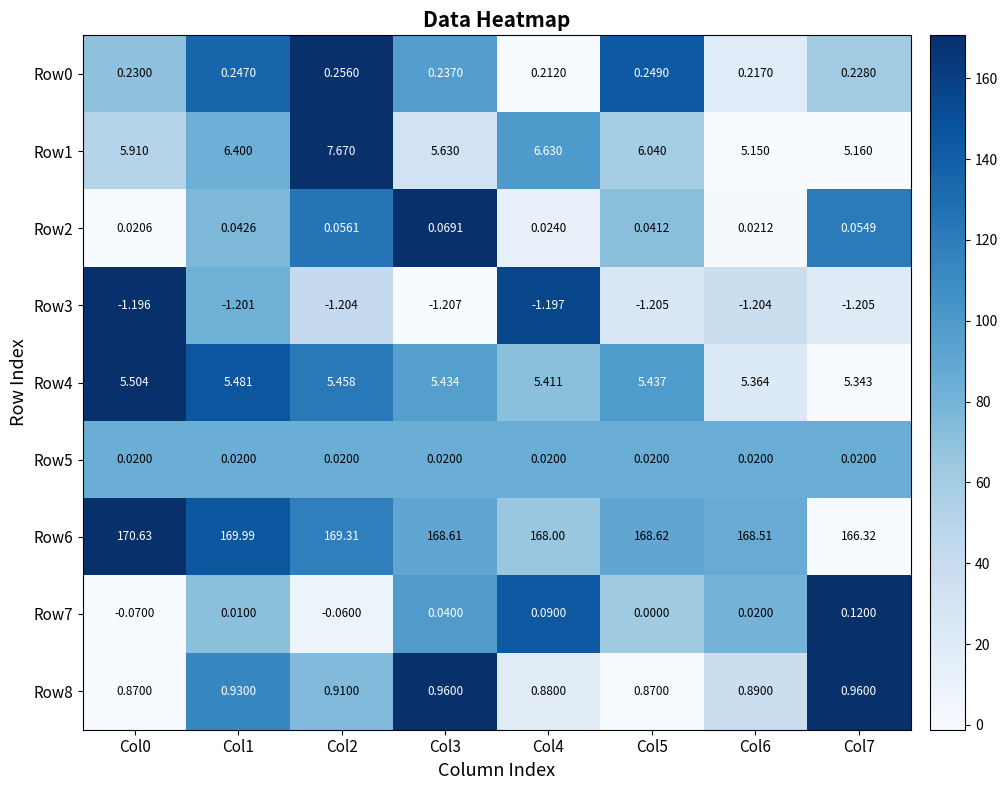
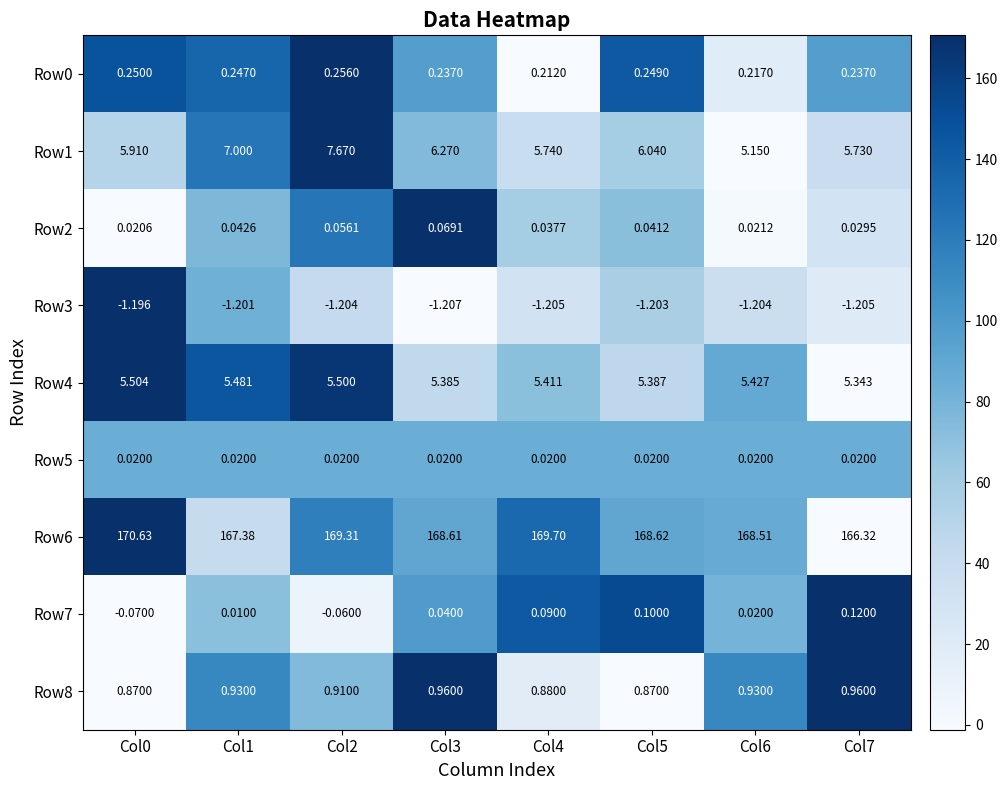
Row0, Col0: 0.2300 -> 0.2500
Row0, Col7: 0.2280 -> 0.2370
Row1, Col1: 6.400 -> 7.000
Row1, Col3: 5.630 -> 6.270
Row1, Col4: 6.630 -> 5.740
Row1, Col7: 5.160 -> 5.730
Row2, Col4: 0.0240 -> 0.0377
Row2, Col7: 0.0549 -> 0.0295
Row3, Col4: -1.197 -> -1.205
Row3, Col5: -1.205 -> -1.203
Row4, Col2: 5.458 -> 5.500
Row4, Col3: 5.434 -> 5.385
Row4, Col5: 5.437 -> 5.387
Row4, Col6: 5.364 -> 5.427
Row6, Col1: 169.99 -> 167.38
Row6, Col4: 168.00 -> 169.70
Row7, Col5: 0.0000 -> 0.1000
Row8, Col6: 0.8900 -> 0.9300
